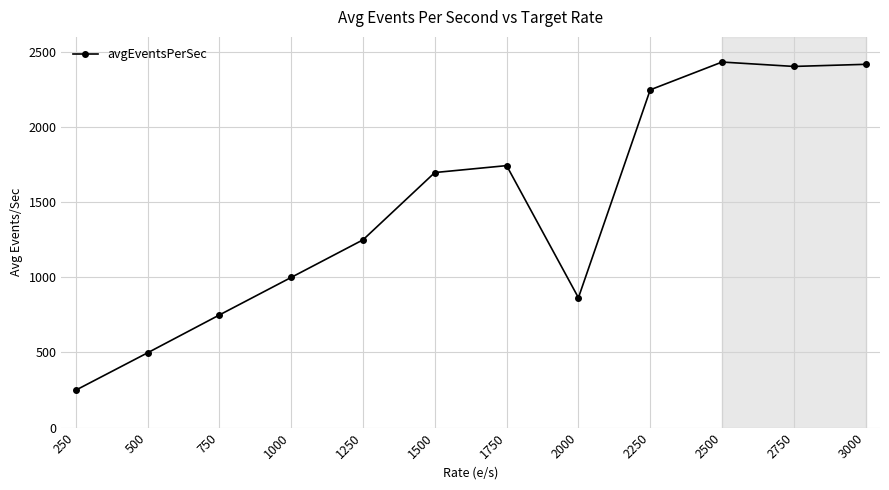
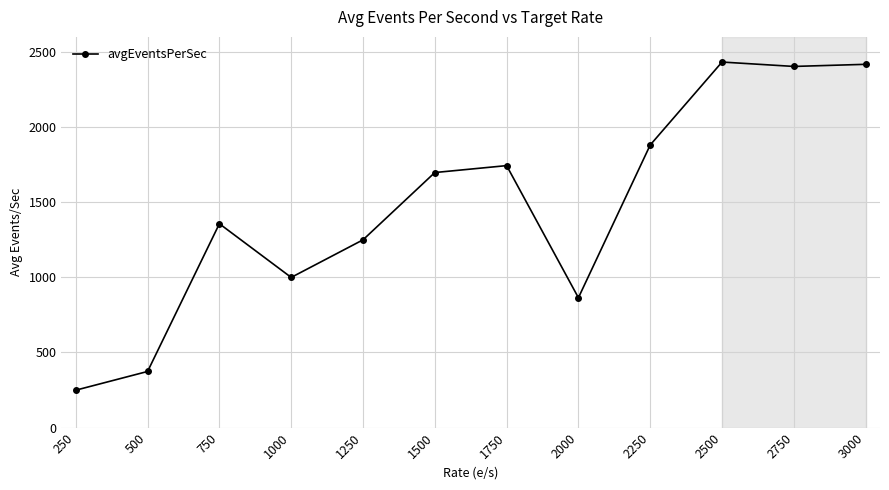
500: 500 -> 370
750: 750 -> 1360
2250: 2250 -> 1880
